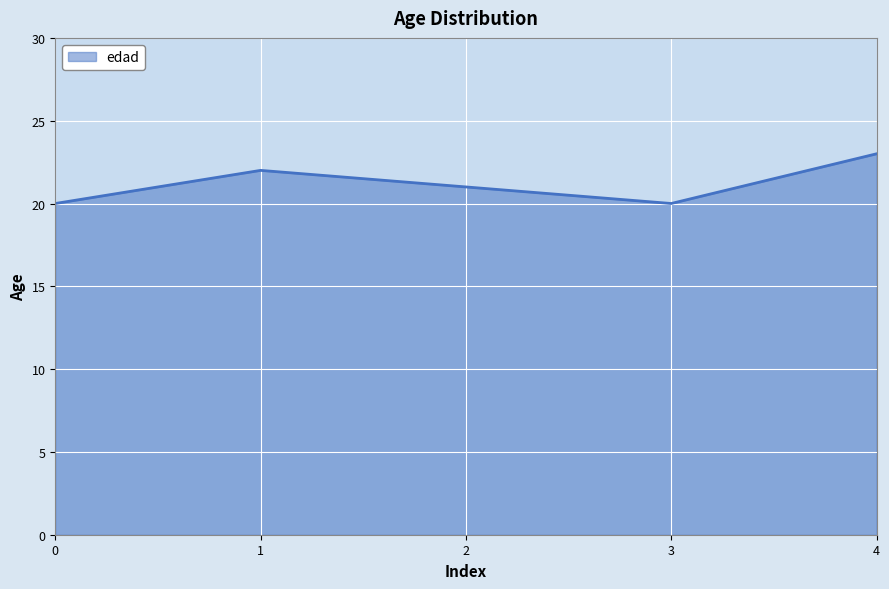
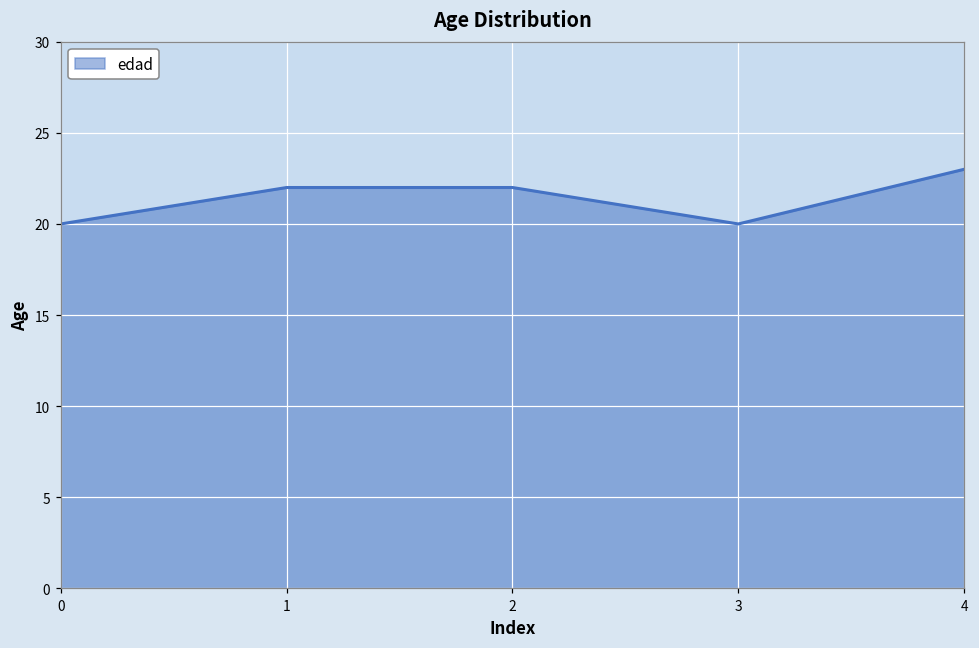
2: 21 -> 22
